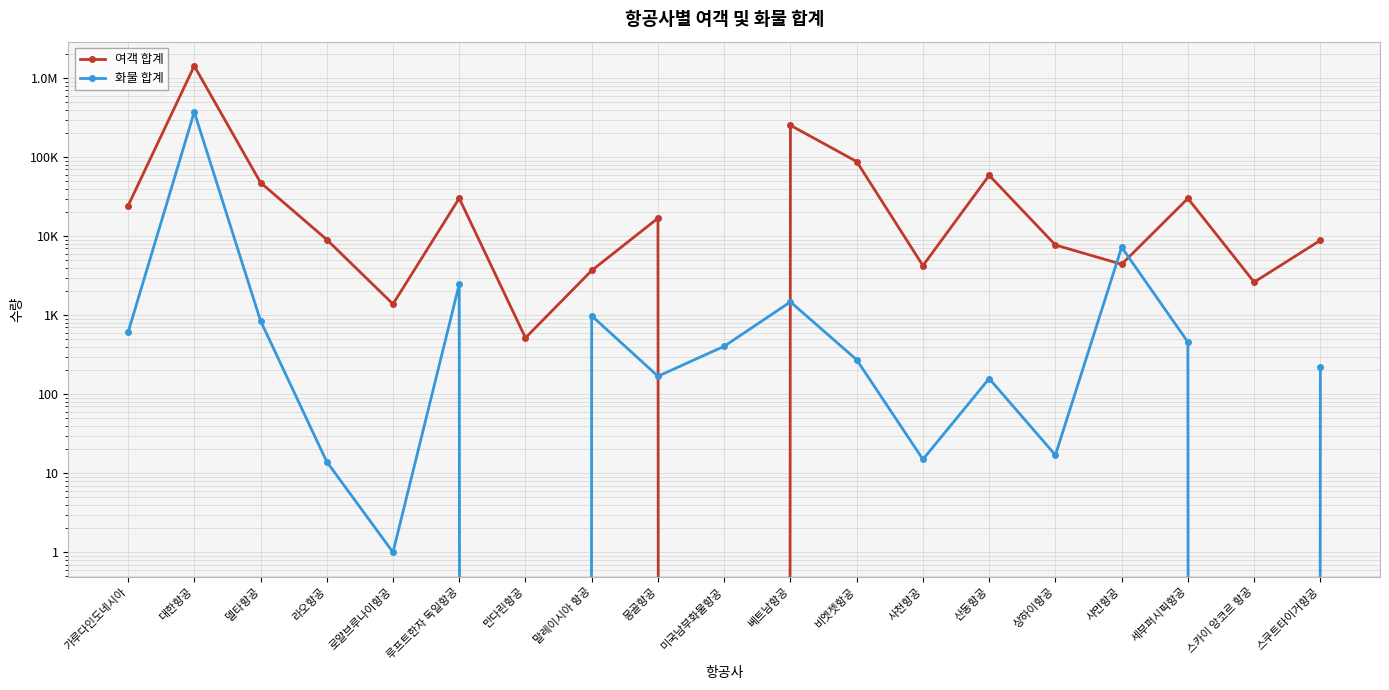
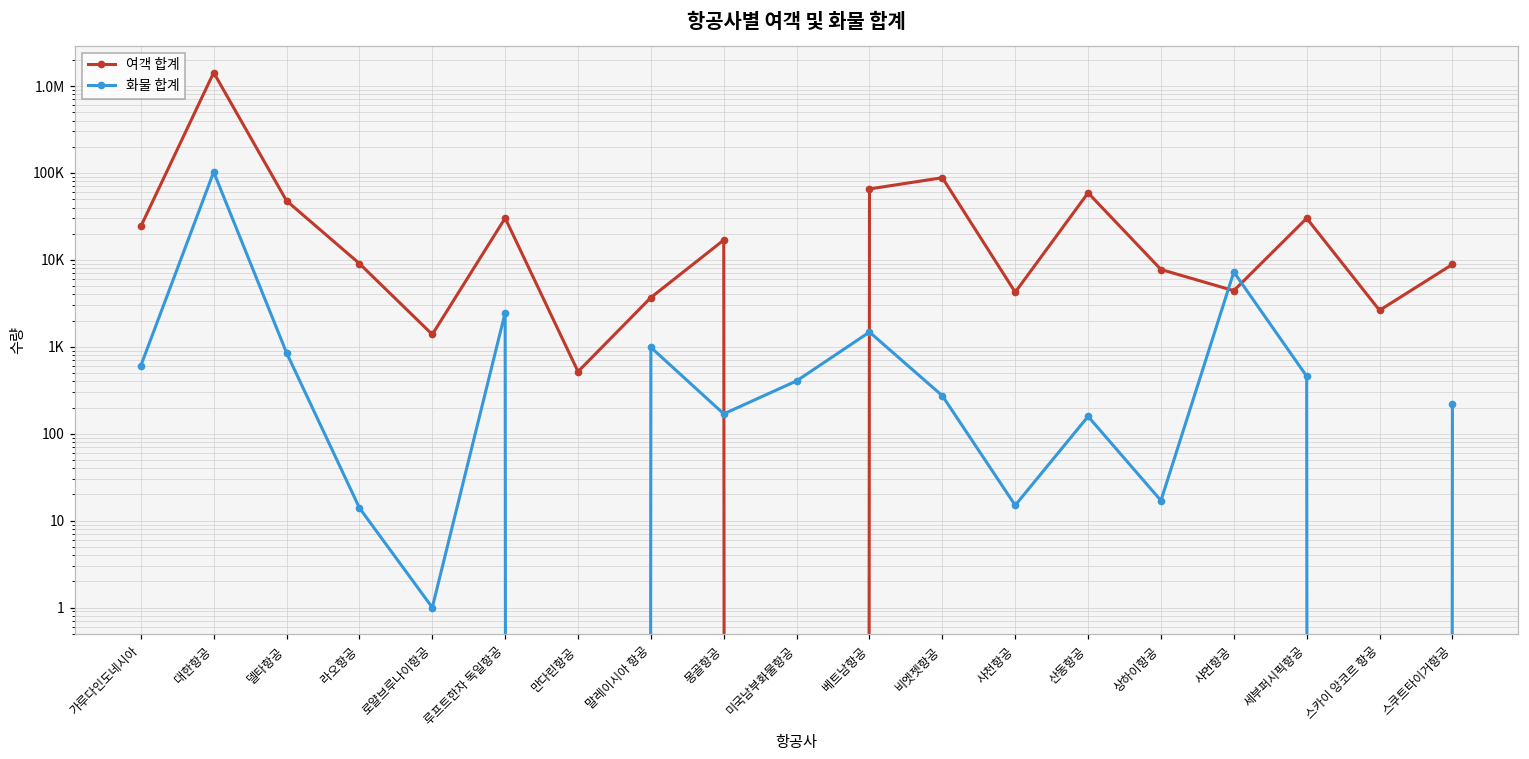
화물 합계, 대한항공: 400000 -> 100000
여객 합계, 베트남항공: 250000 -> 70000
